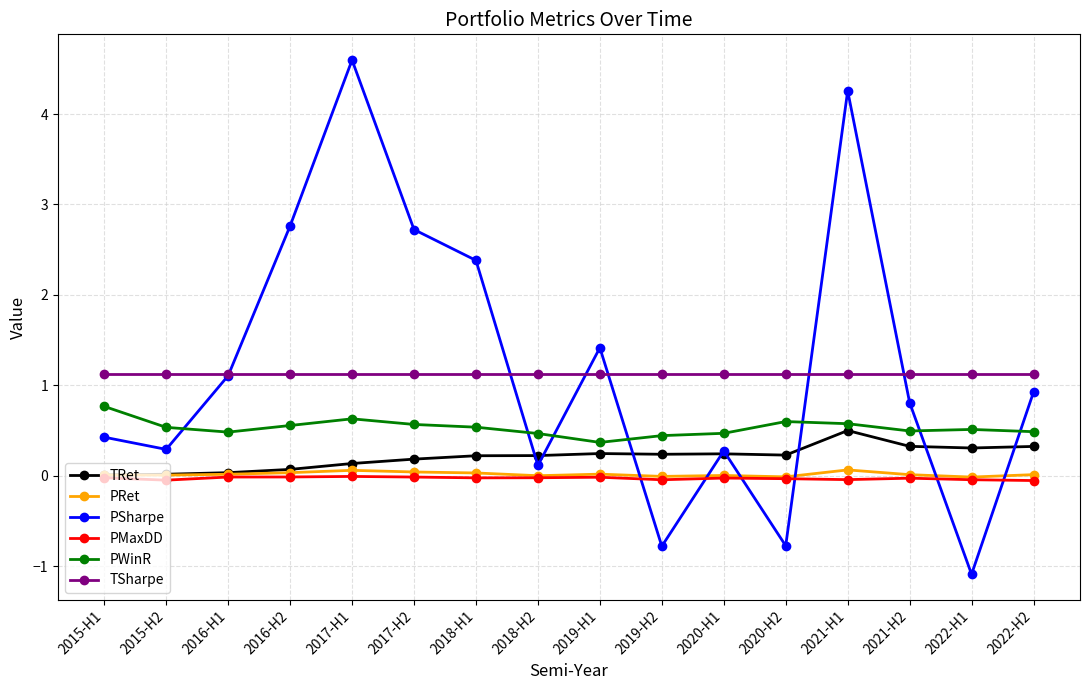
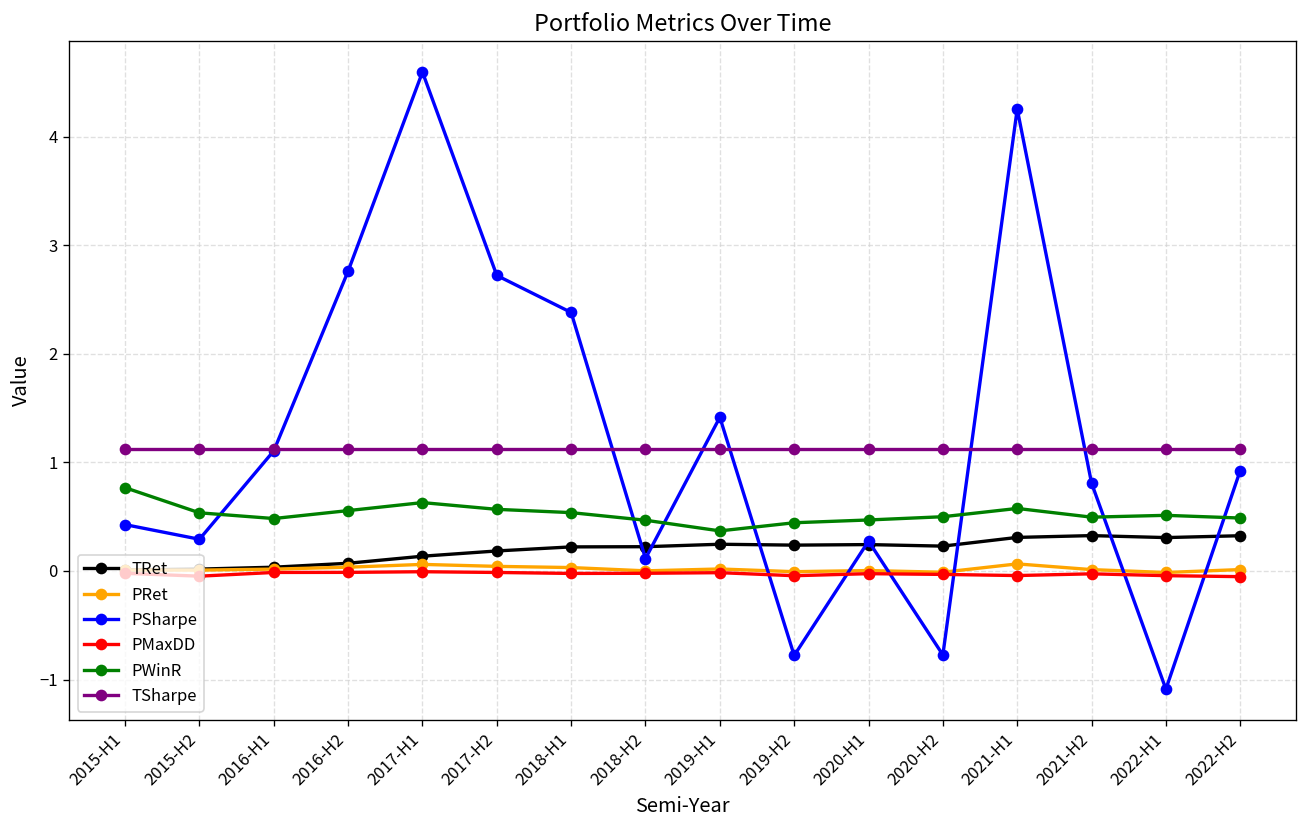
PWinR, 2020-H2: 0.6 -> 0.5
TRet, 2021-H1: 0.5 -> 0.3
